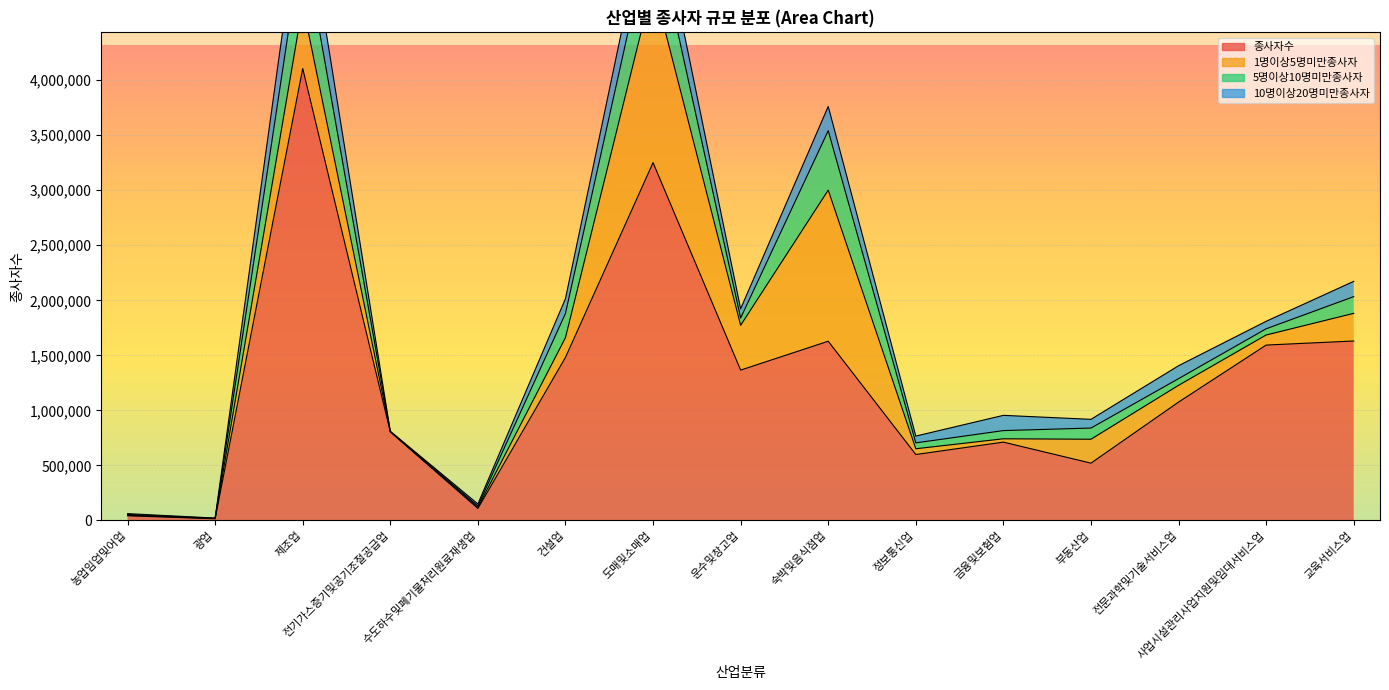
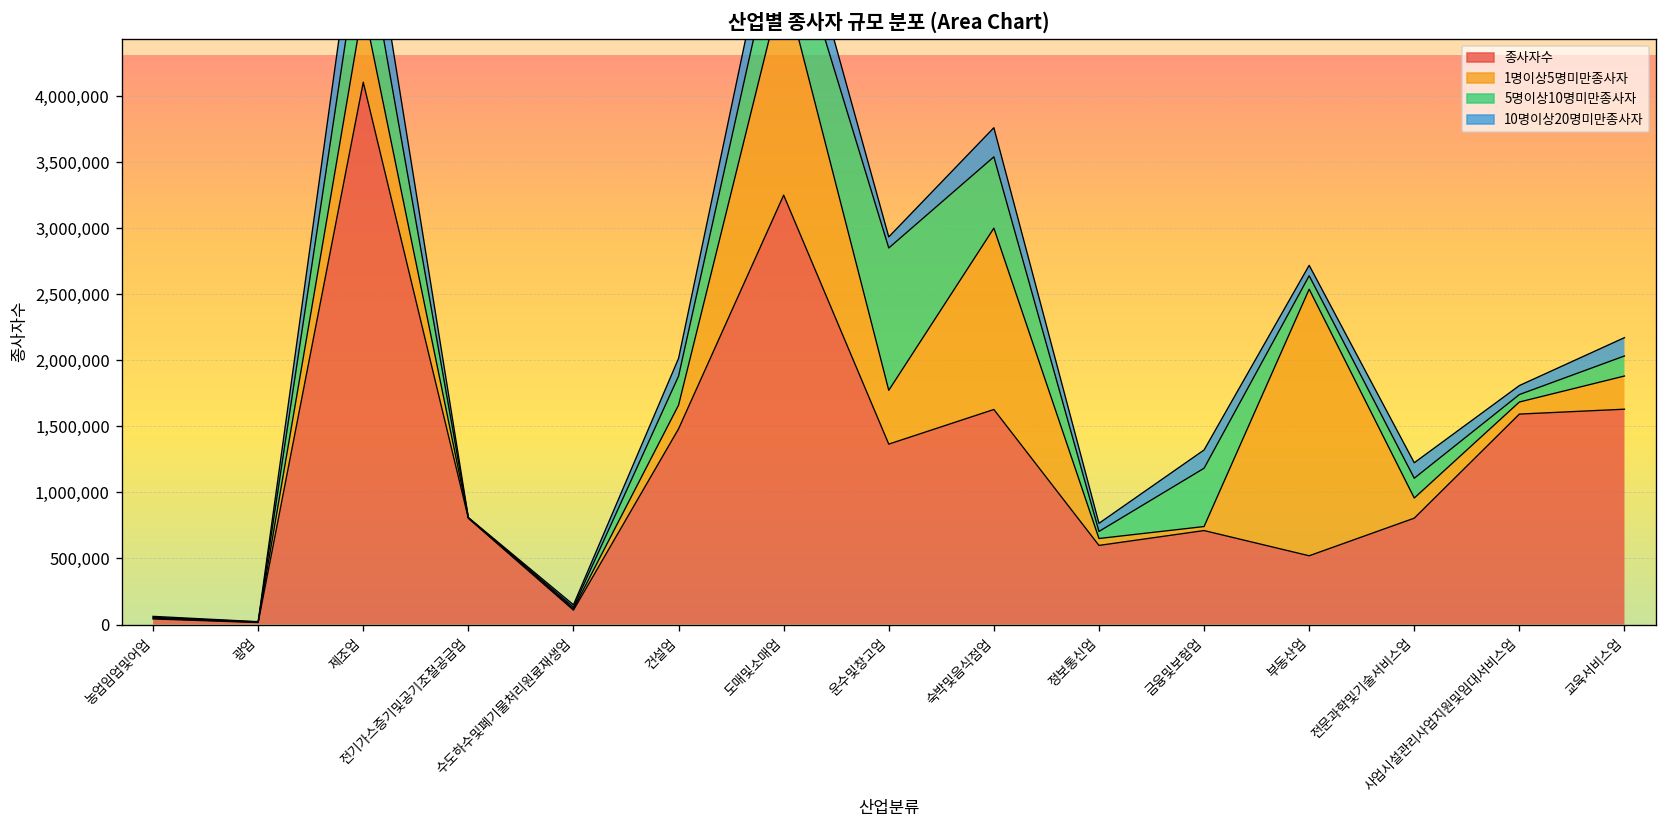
5명이상10명미만종사자, 운수및창고업: 70,000 -> 1,080,000
5명이상10명미만종사자, 금융및보험업: 70,000 -> 440,000
1명이상5명미만종사자, 부동산업: 220,000 -> 2,020,000
종사자수, 전문과학및기술서비스업: 1,080,000 -> 810,000
5명이상10명미만종사자, 전문과학및기술서비스업: 60,000 -> 150,000
